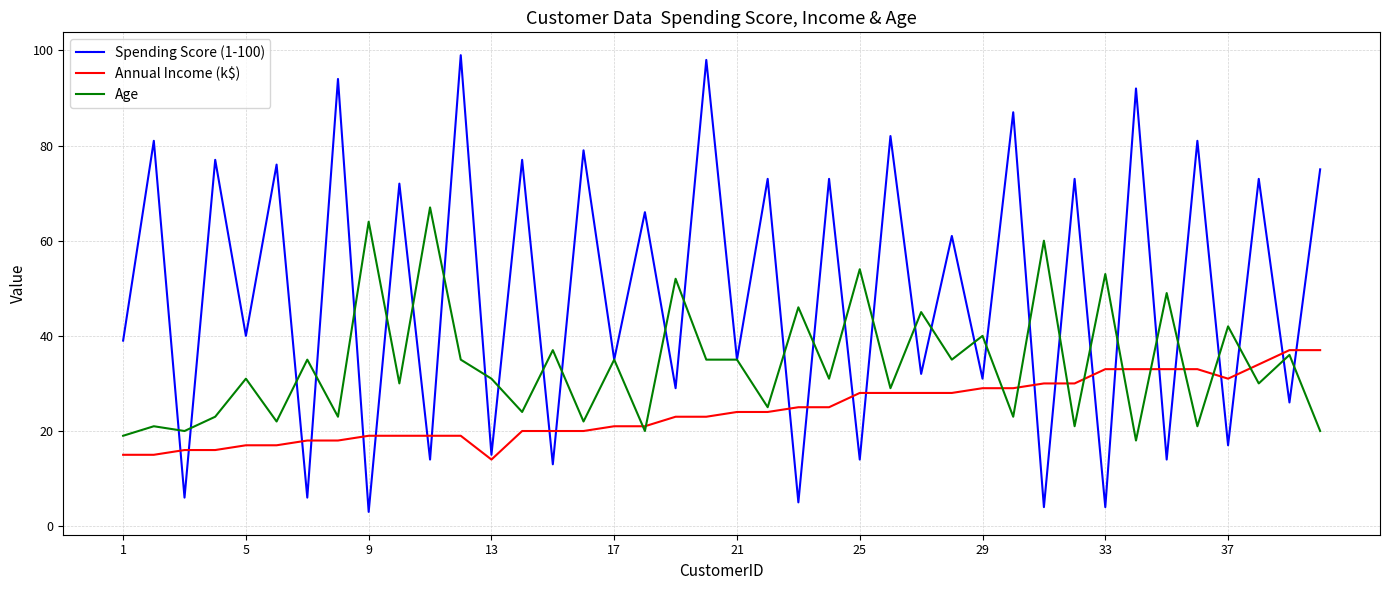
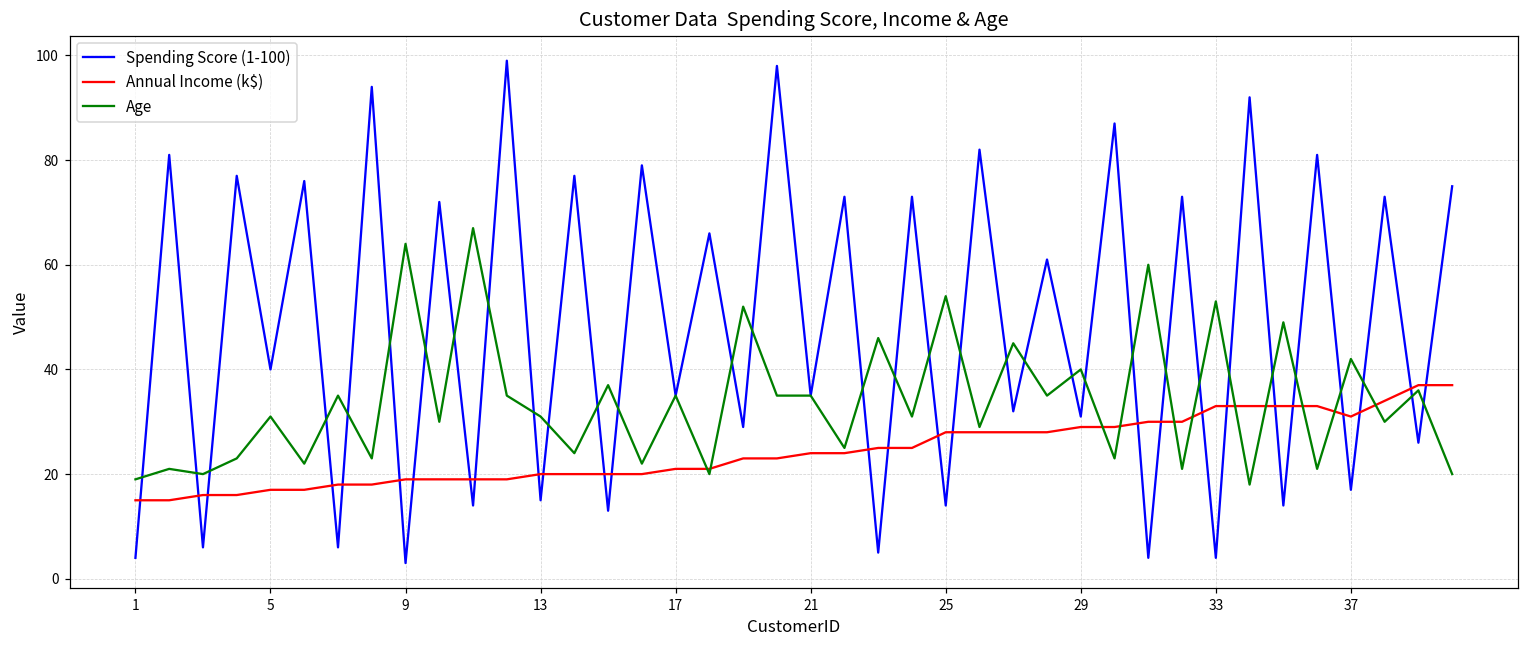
Spending Score (1-100), 1: 39 -> 4
Annual Income (k$), 13: 14 -> 20
